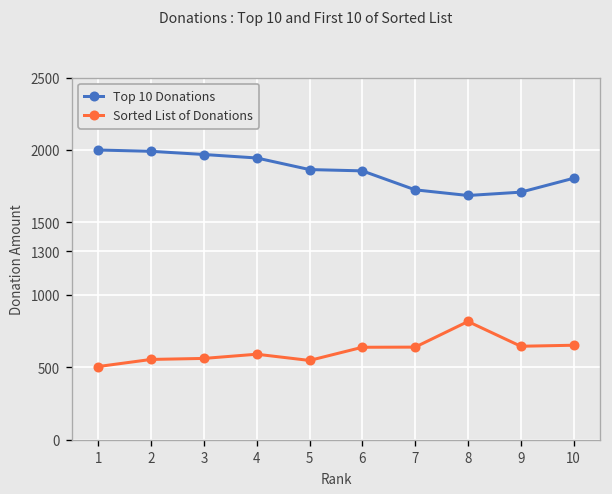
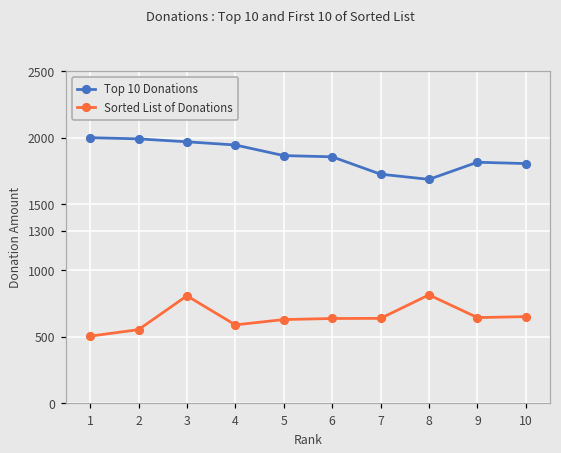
Sorted List of Donations, 3: 560 -> 810
Sorted List of Donations, 5: 550 -> 630
Top 10 Donations, 9: 1710 -> 1820
